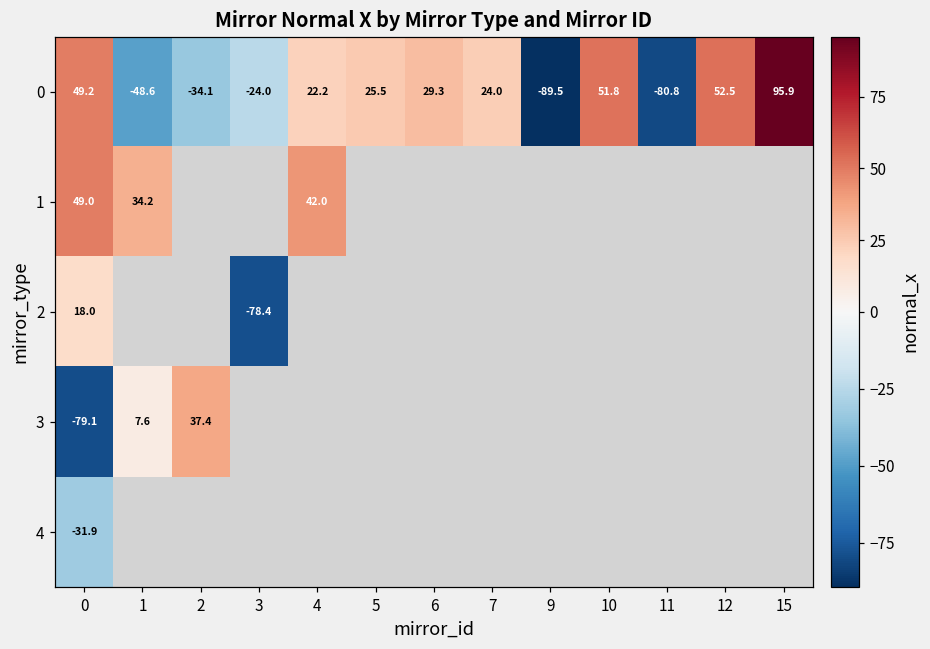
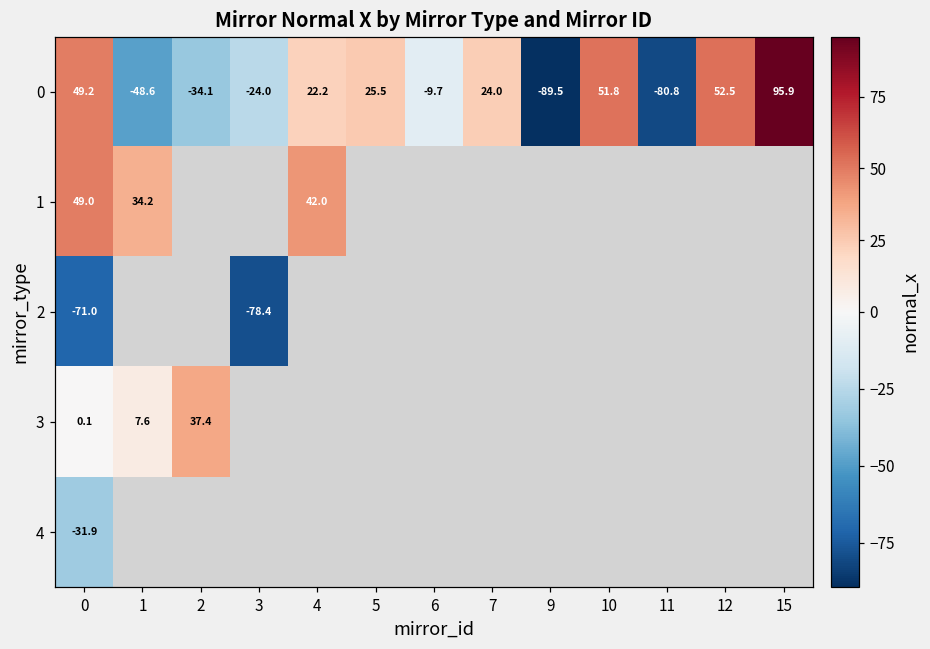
0, 6: 29.3 -> -9.7
2, 0: 18.0 -> -71.0
3, 0: -79.1 -> 0.1
